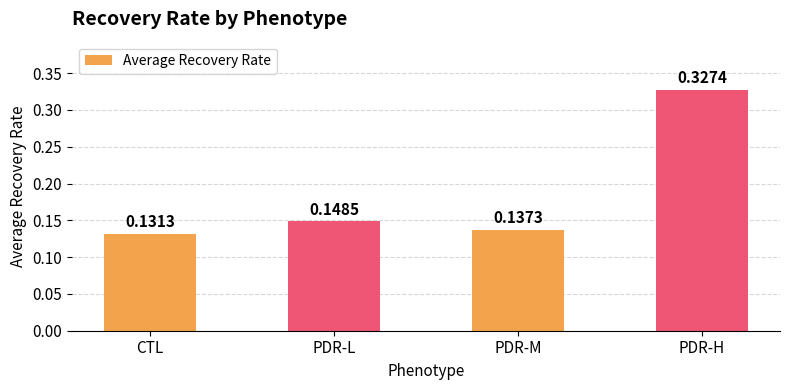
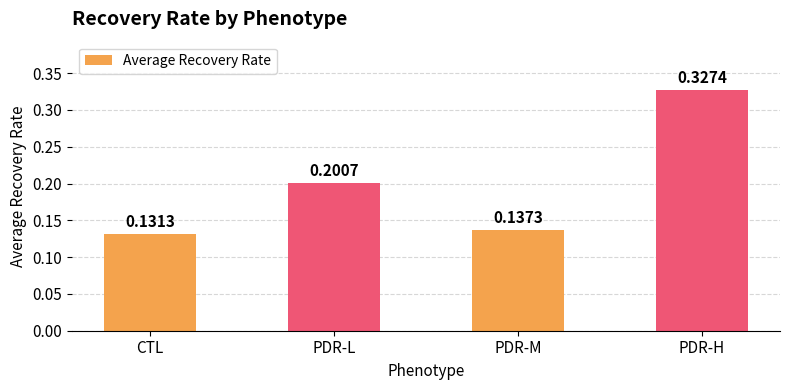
PDR-L: 0.1485 -> 0.2007
